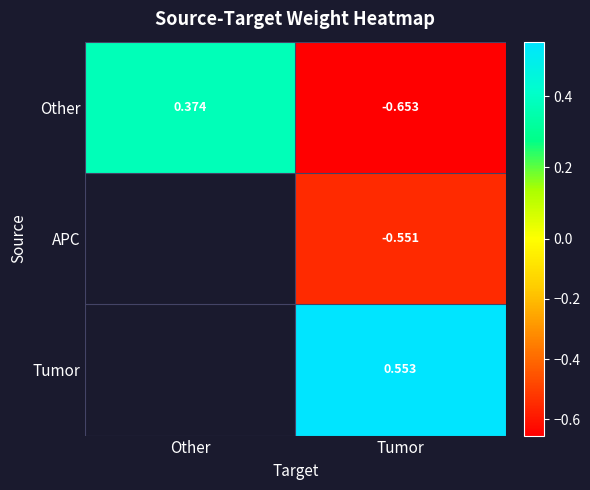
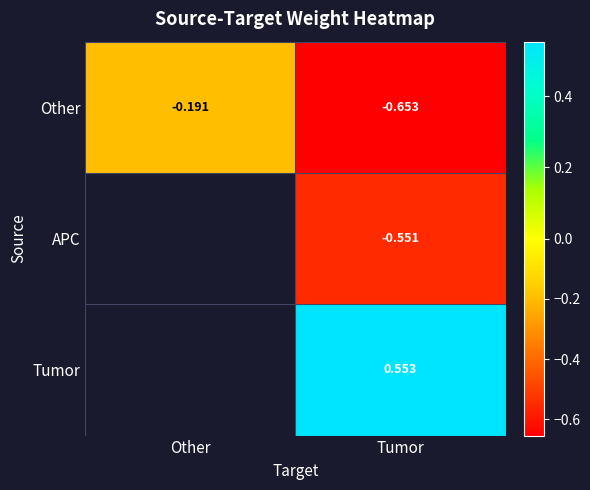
Other, Other: 0.374 -> -0.191
